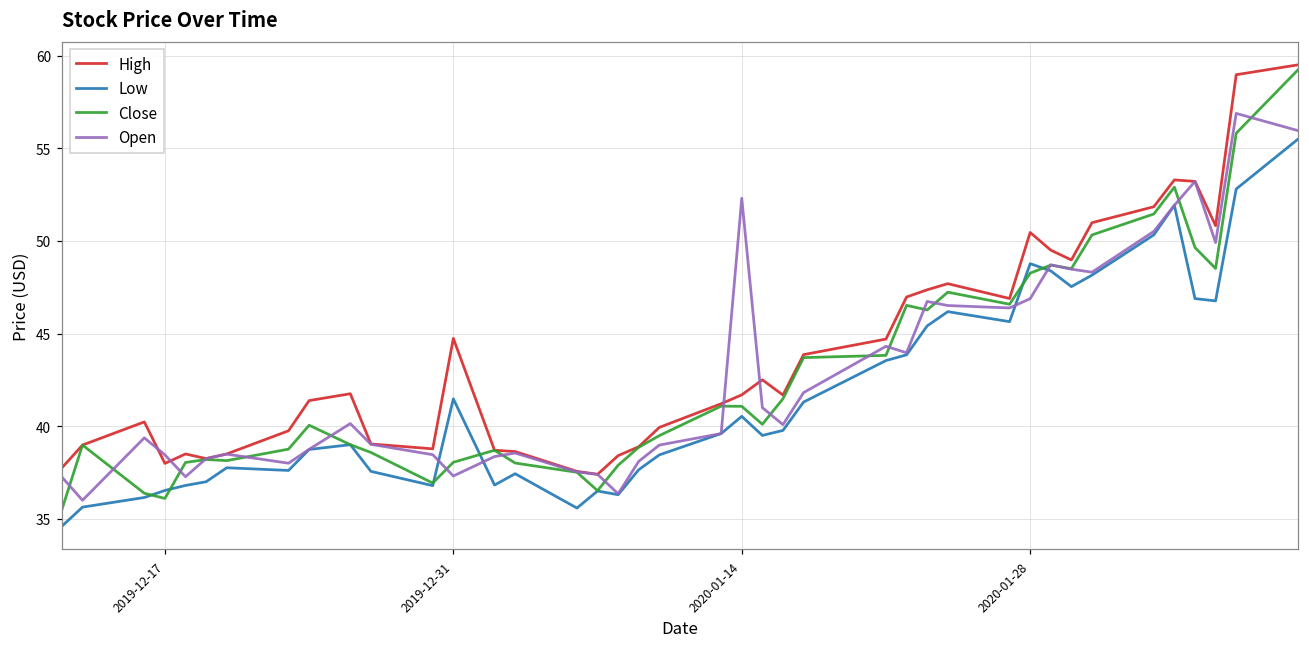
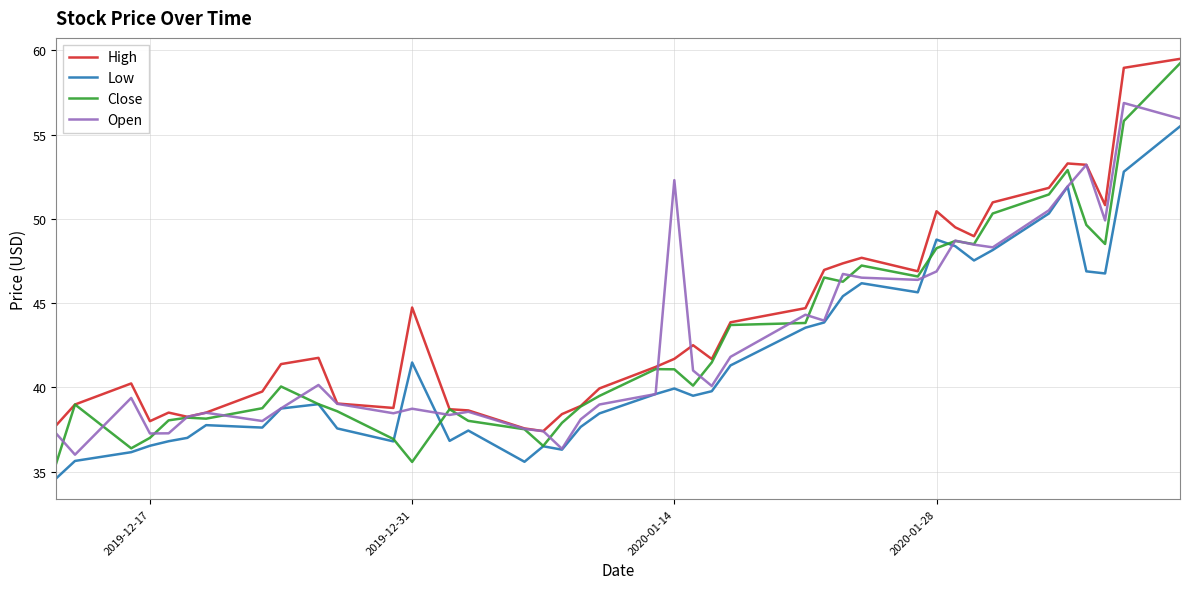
Close, 2019-12-17: 36.1 -> 37.0
Open, 2019-12-17: 38.5 -> 37.3
Close, 2019-12-31: 38.1 -> 35.6
Open, 2019-12-31: 37.3 -> 38.7
Low, 2020-01-14: 40.5 -> 39.9
